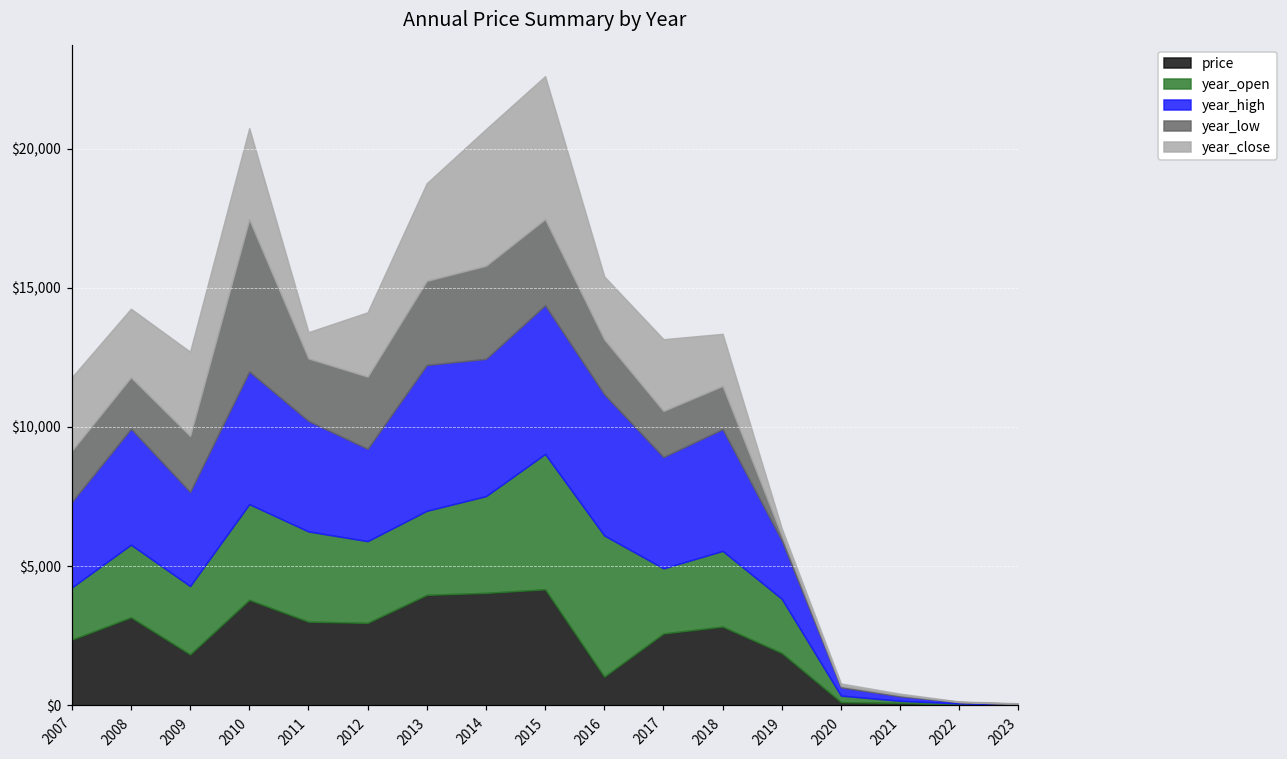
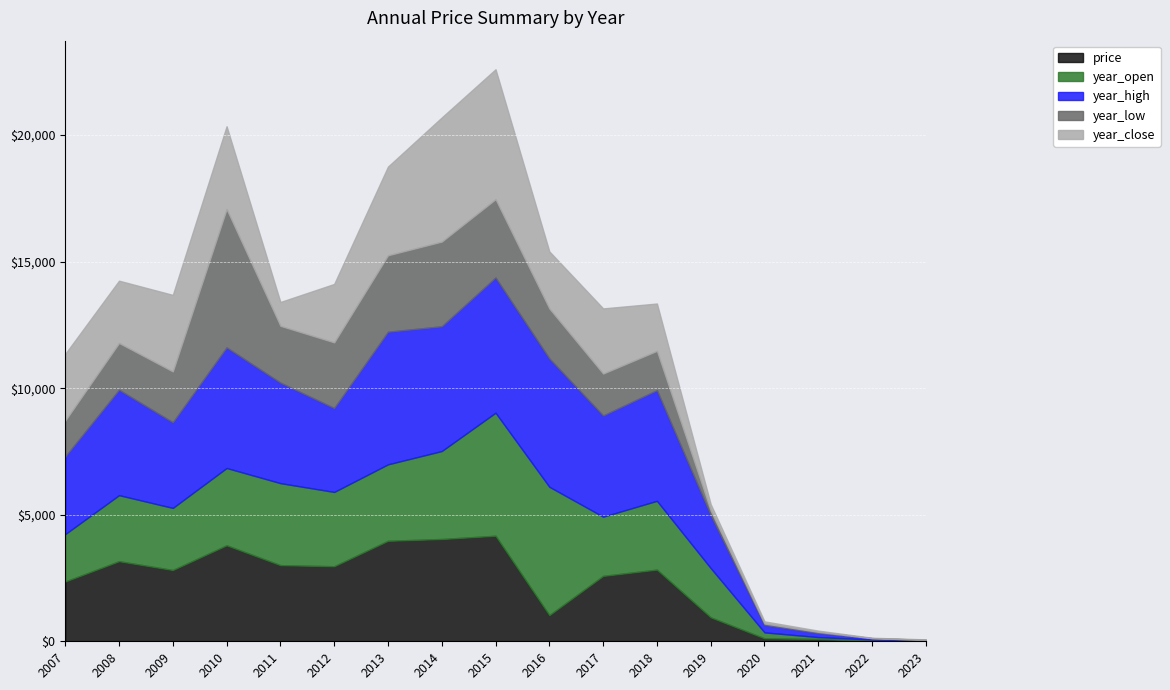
year_low, 2007: $1,800 -> $1,400
price, 2009: $1,800 -> $2,800
year_open, 2010: $3,400 -> $3,100
price, 2019: $1,900 -> $900
